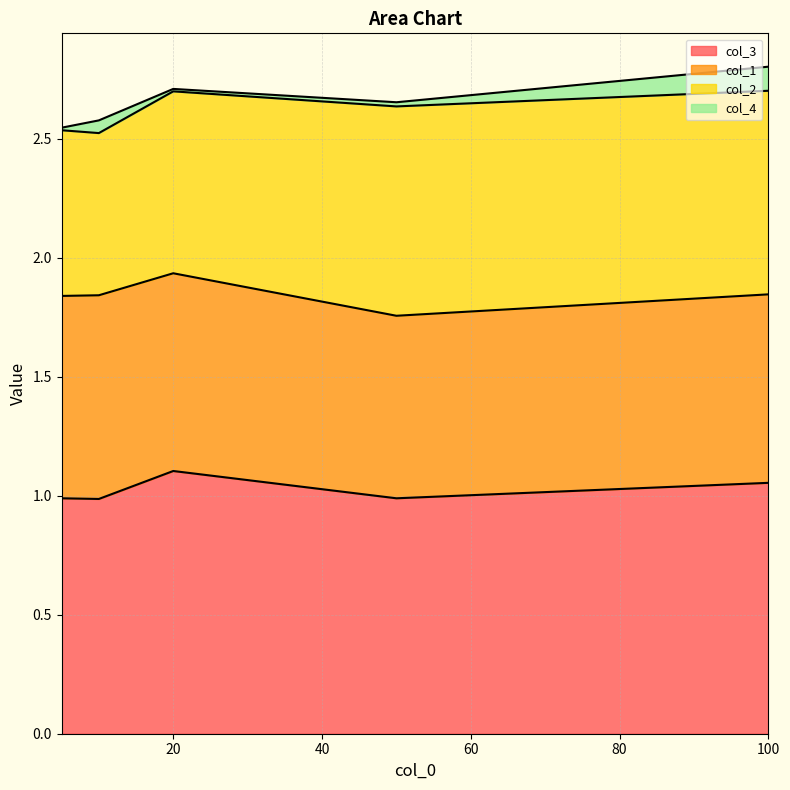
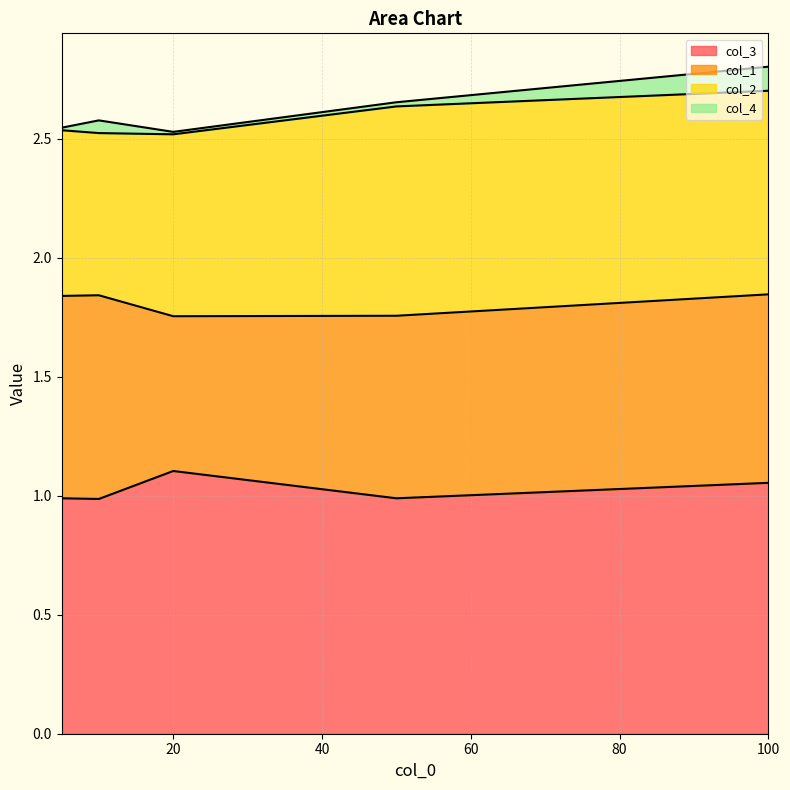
col_1, 20: 0.83 -> 0.65
